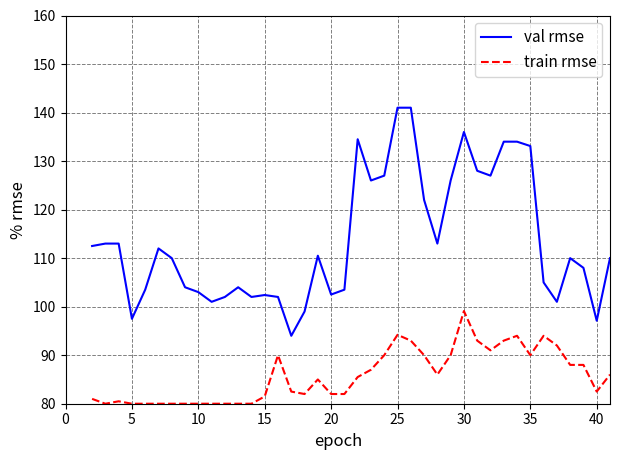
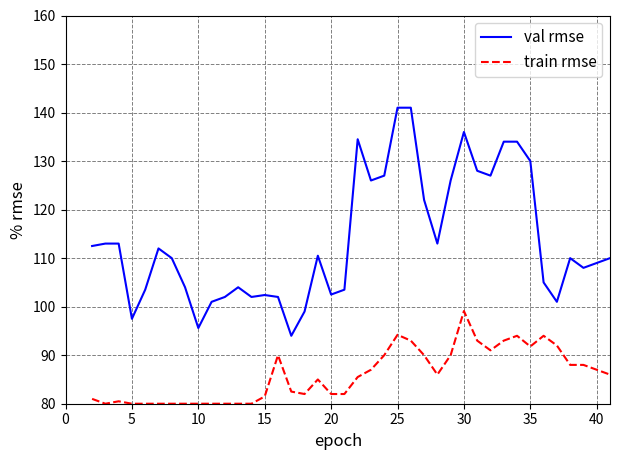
val rmse, 10: 103 -> 96
val rmse, 35: 133 -> 130
train rmse, 35: 90 -> 92
val rmse, 40: 97 -> 109
train rmse, 40: 83 -> 87
